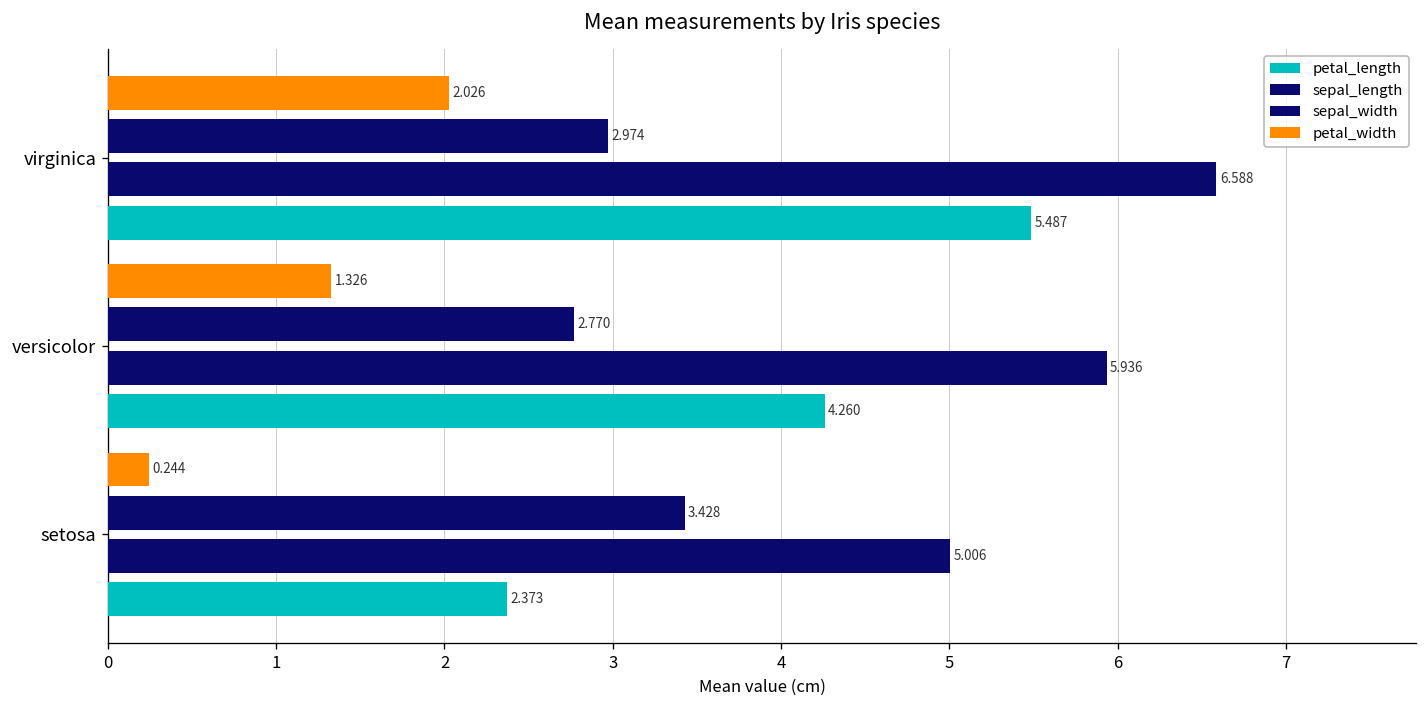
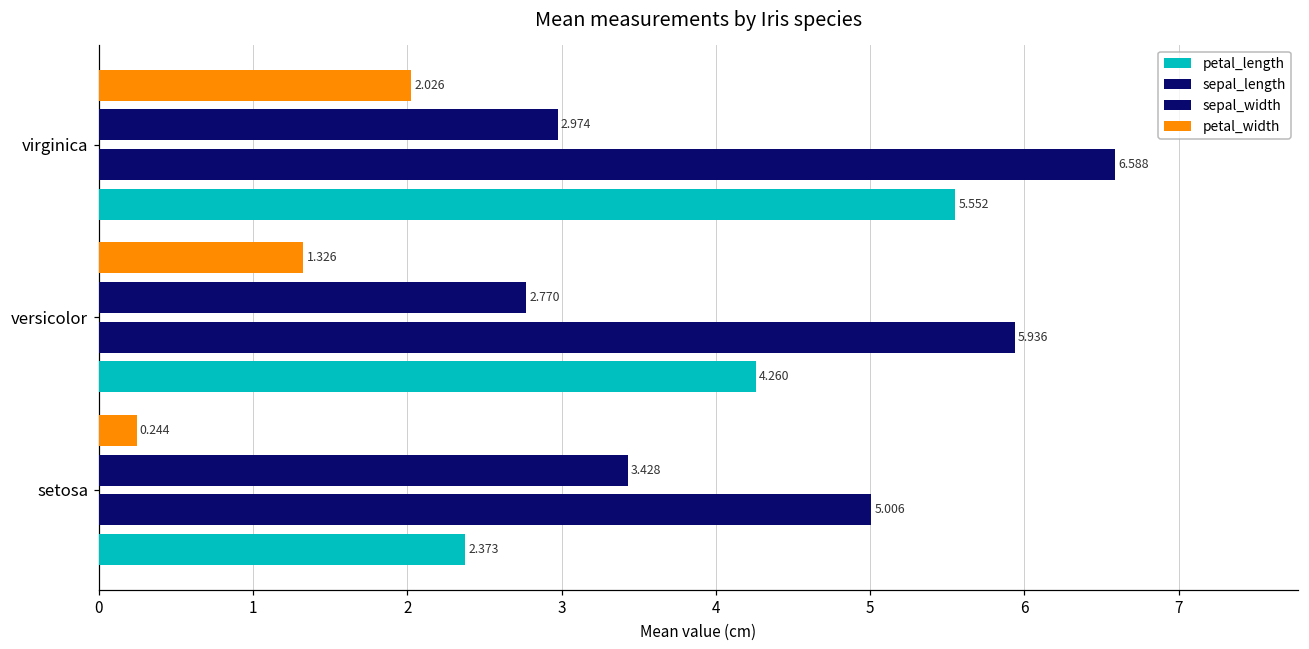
petal_length, virginica: 5.487 -> 5.552
